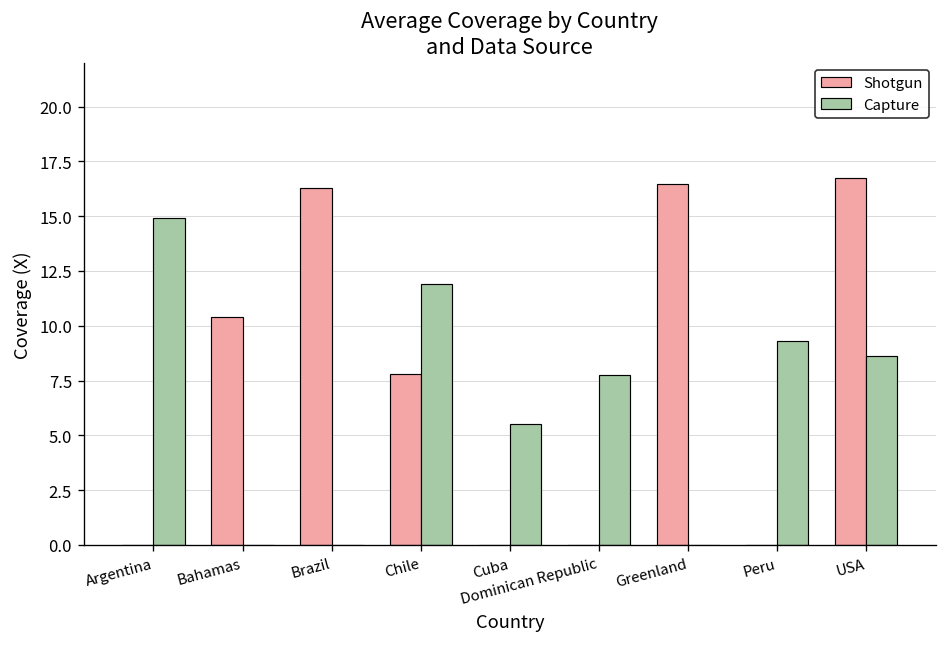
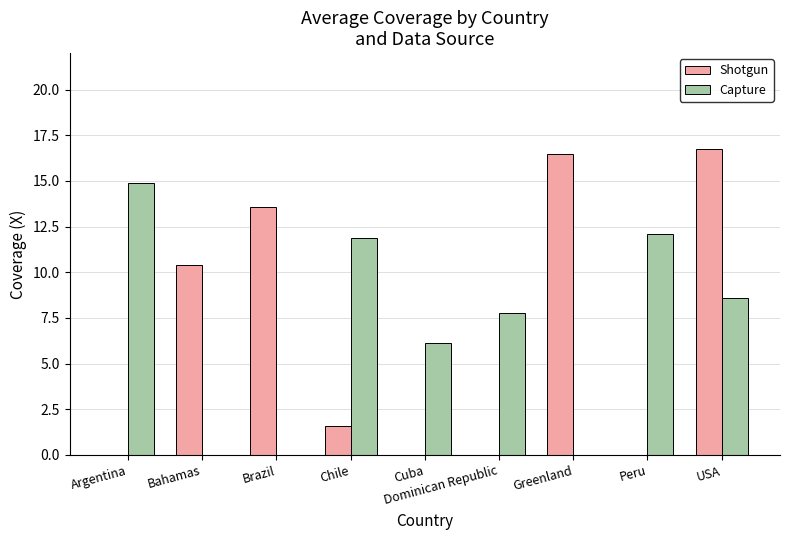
Shotgun, Brazil: 16.3 -> 13.6
Shotgun, Chile: 7.8 -> 1.6
Capture, Cuba: 5.5 -> 6.2
Capture, Peru: 9.3 -> 12.1
